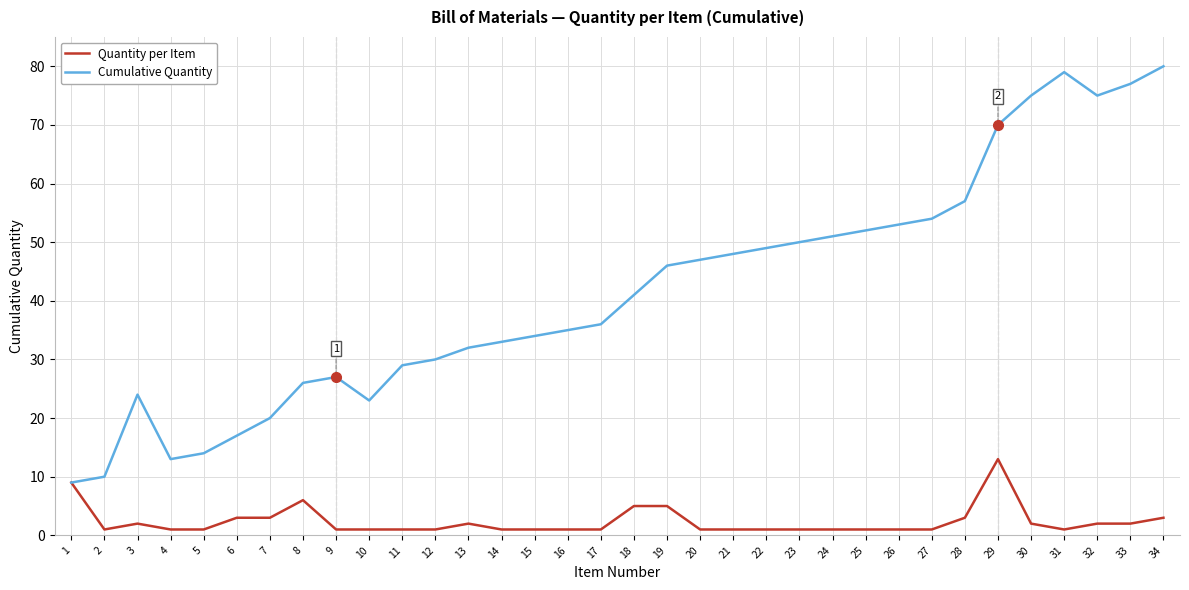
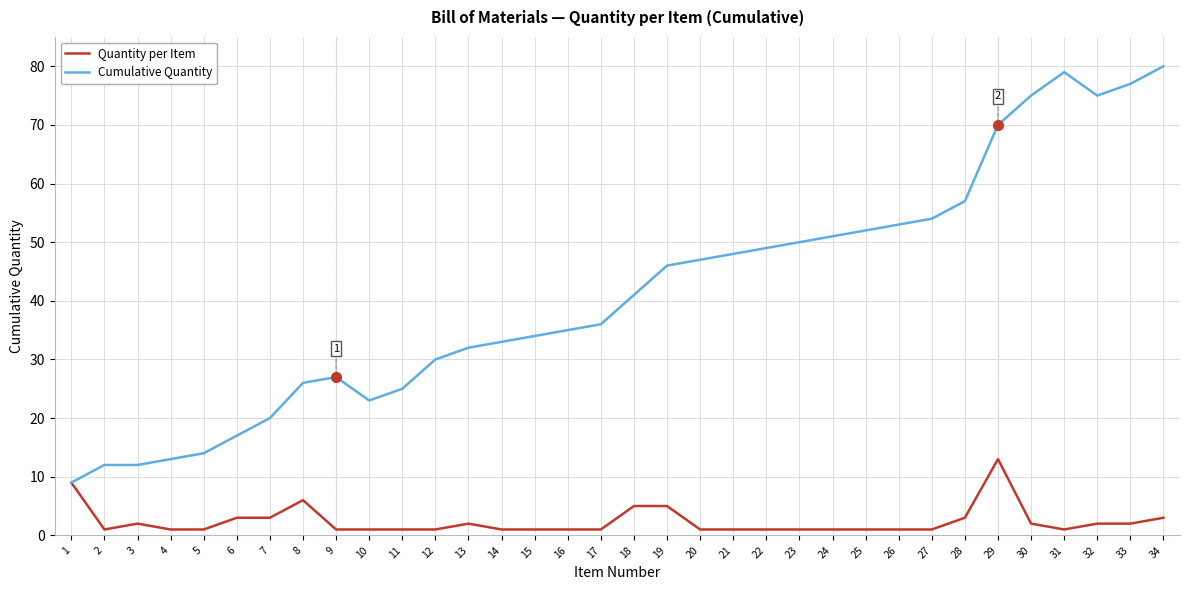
Cumulative Quantity, 2: 10 -> 12
Cumulative Quantity, 3: 24 -> 12
Cumulative Quantity, 11: 29 -> 25
